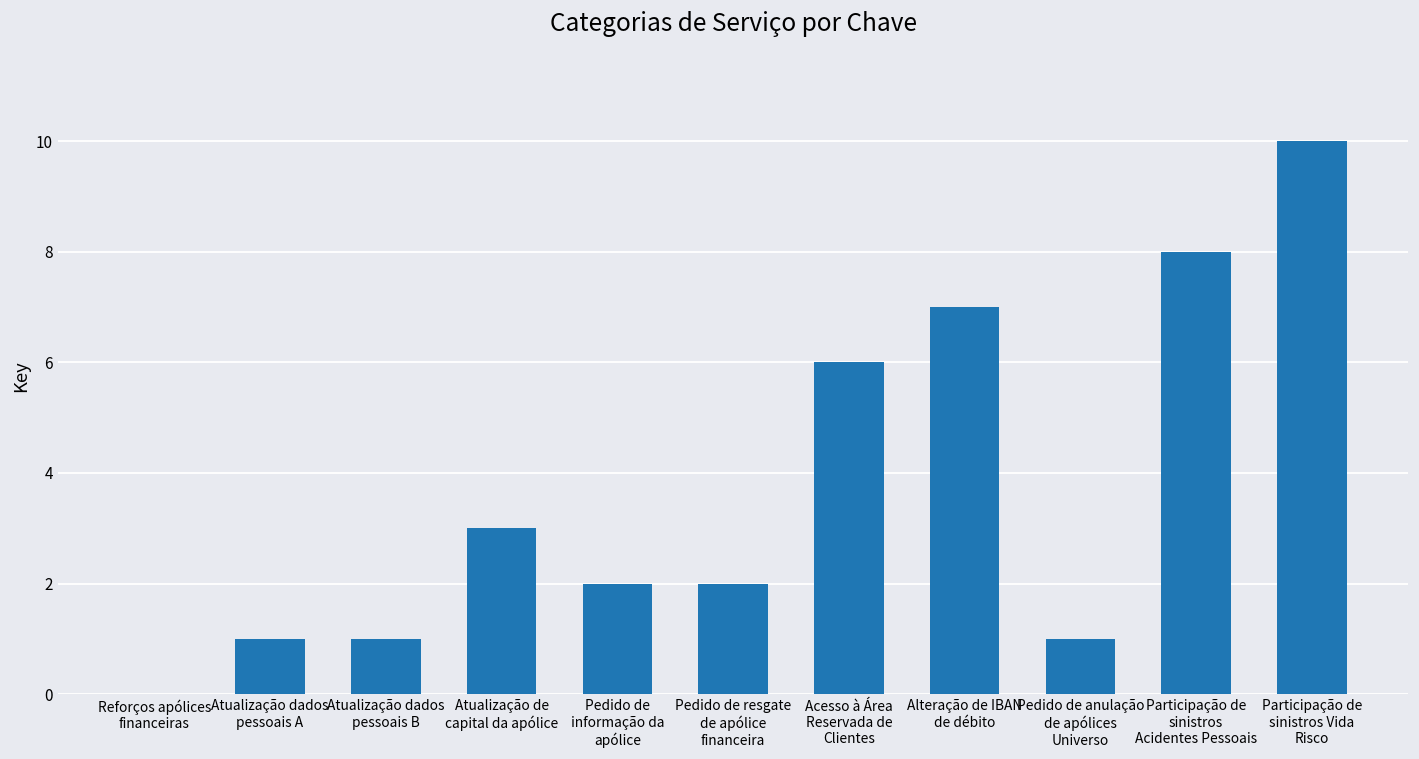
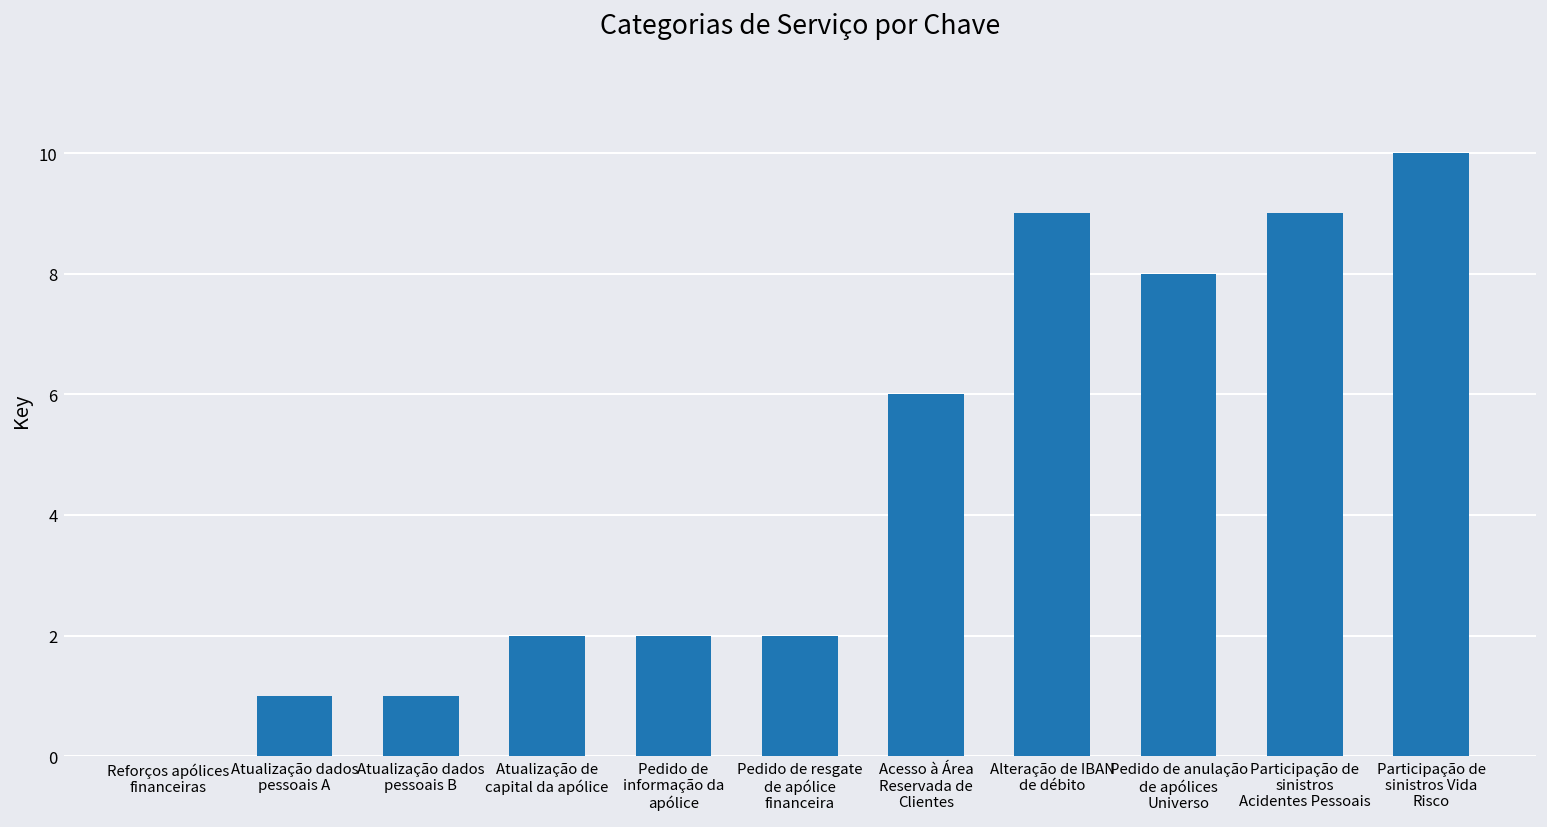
Atualização de capital da apólice: 3 -> 2
Alteração de IBAN de débito: 7 -> 9
Pedido de anulação de apólices Universo: 1 -> 8
Participação de sinistros Acidentes Pessoais: 8 -> 9
